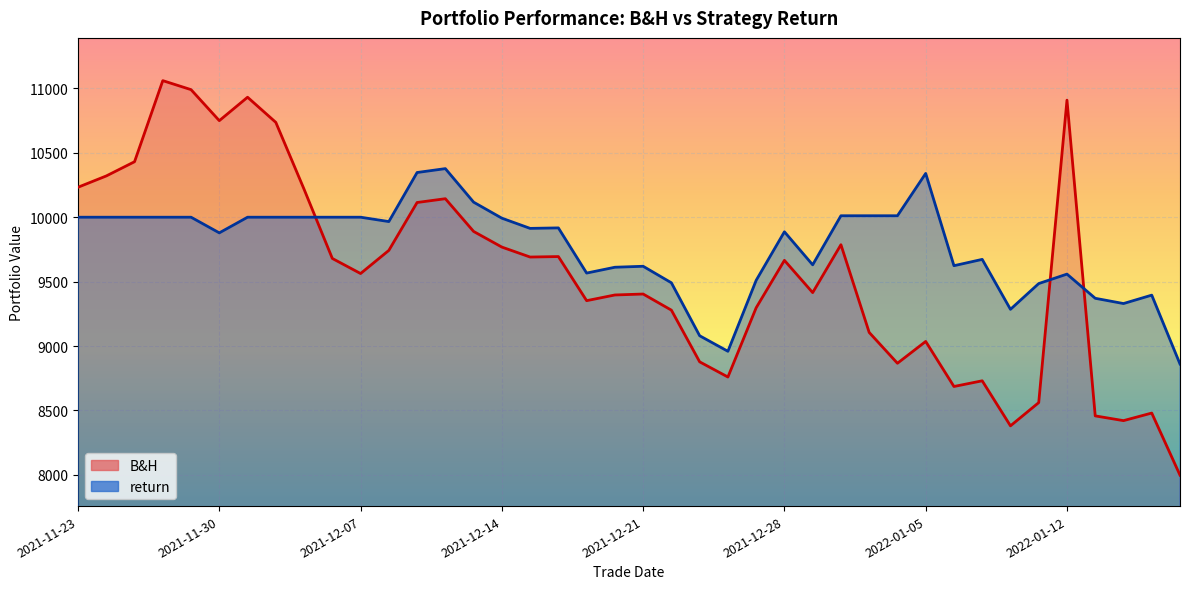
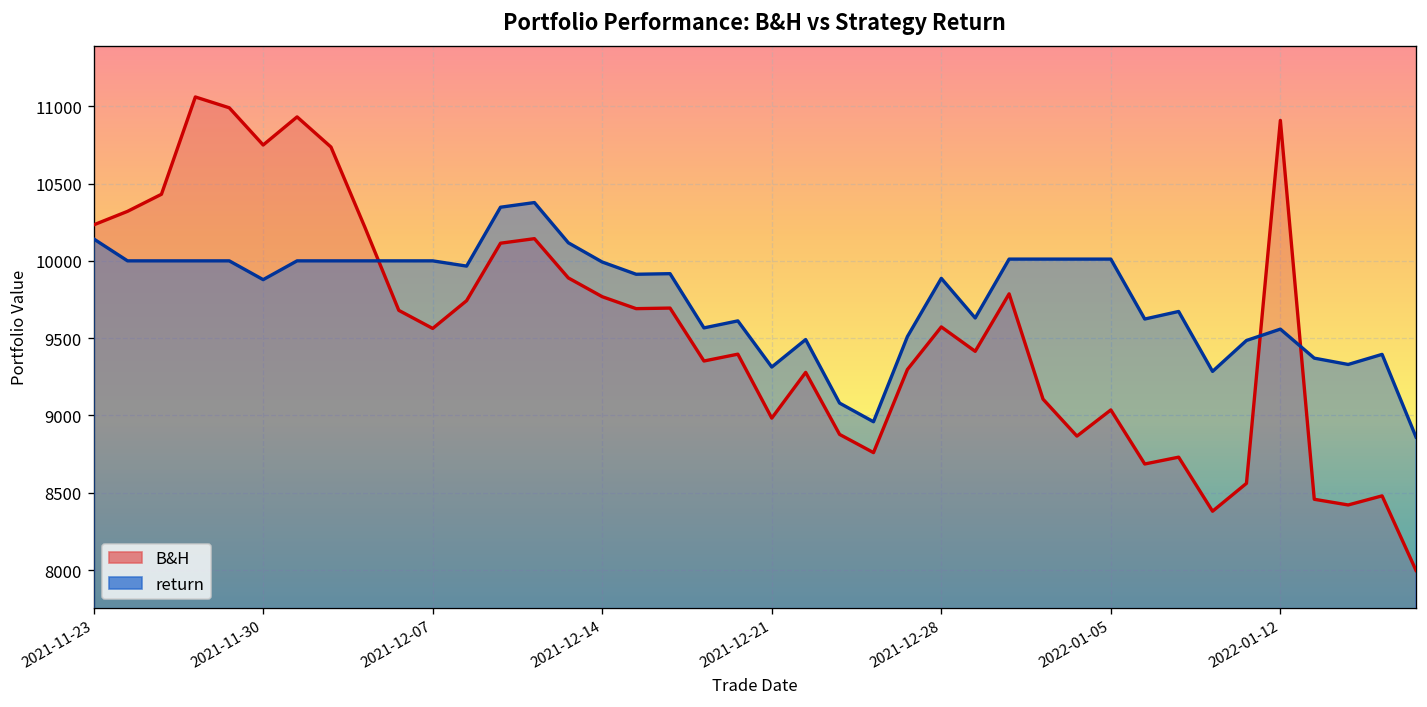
return, 2021-11-23: 10000 -> 10140
B&H, 2021-12-21: 9400 -> 8980
return, 2021-12-21: 9620 -> 9310
B&H, 2021-12-28: 9670 -> 9570
return, 2022-01-05: 10340 -> 10010
